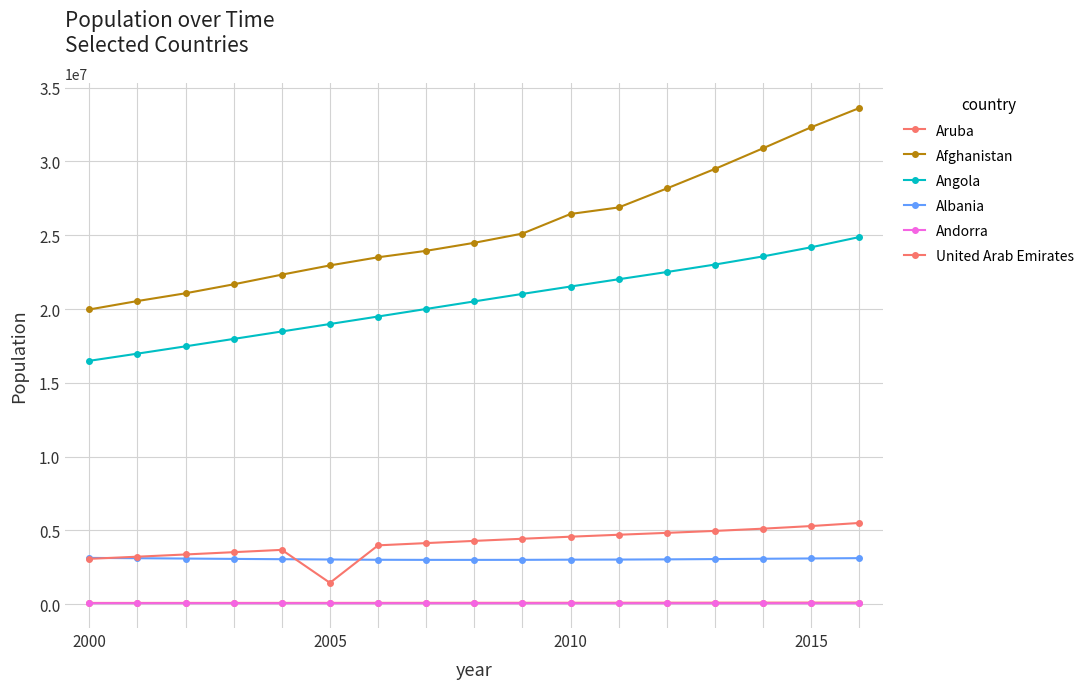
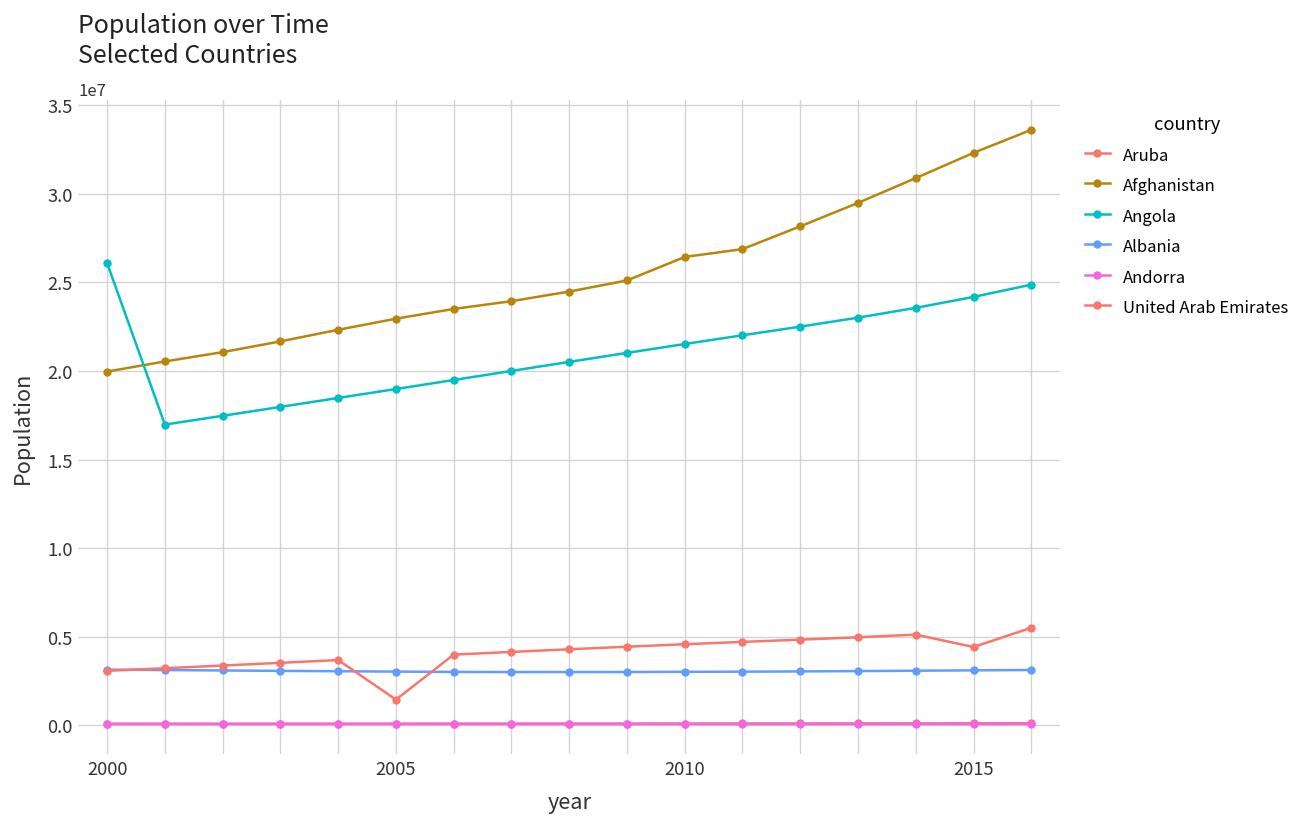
Angola, 2000: 16500000 -> 26100000
United Arab Emirates, 2015: 5300000 -> 4400000
